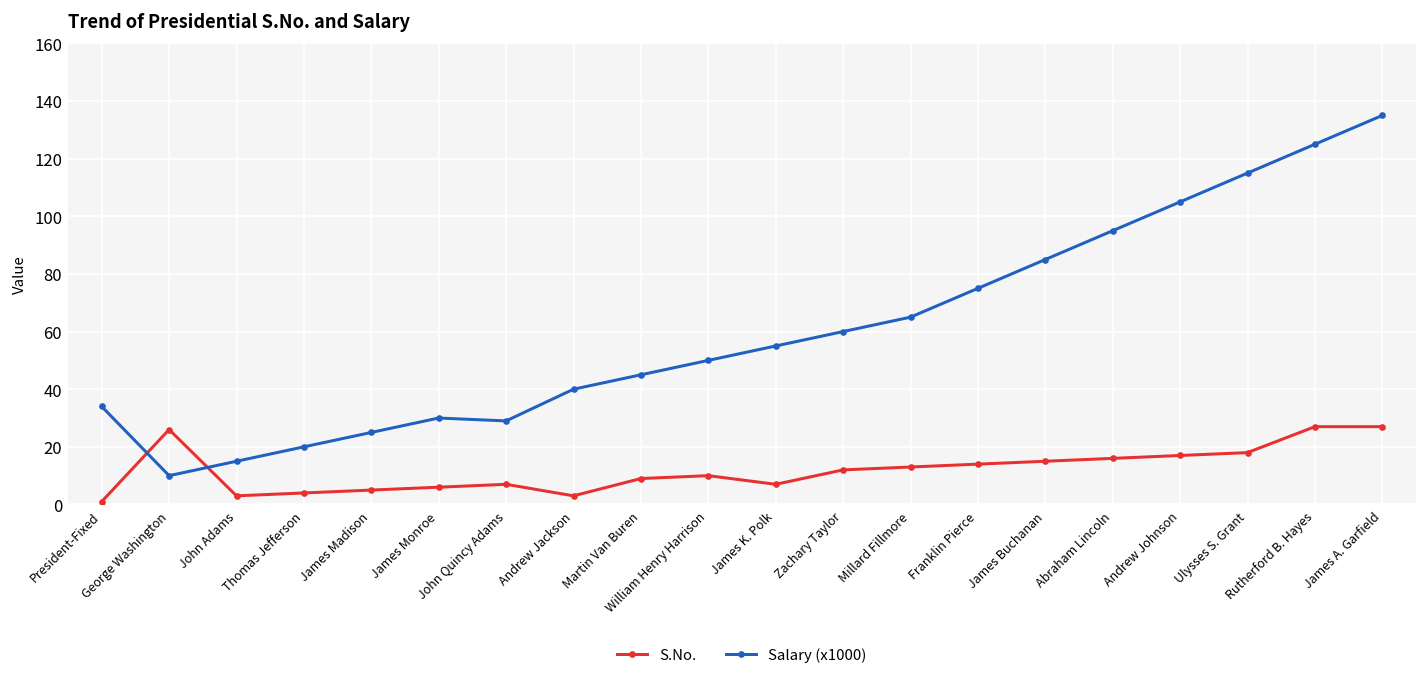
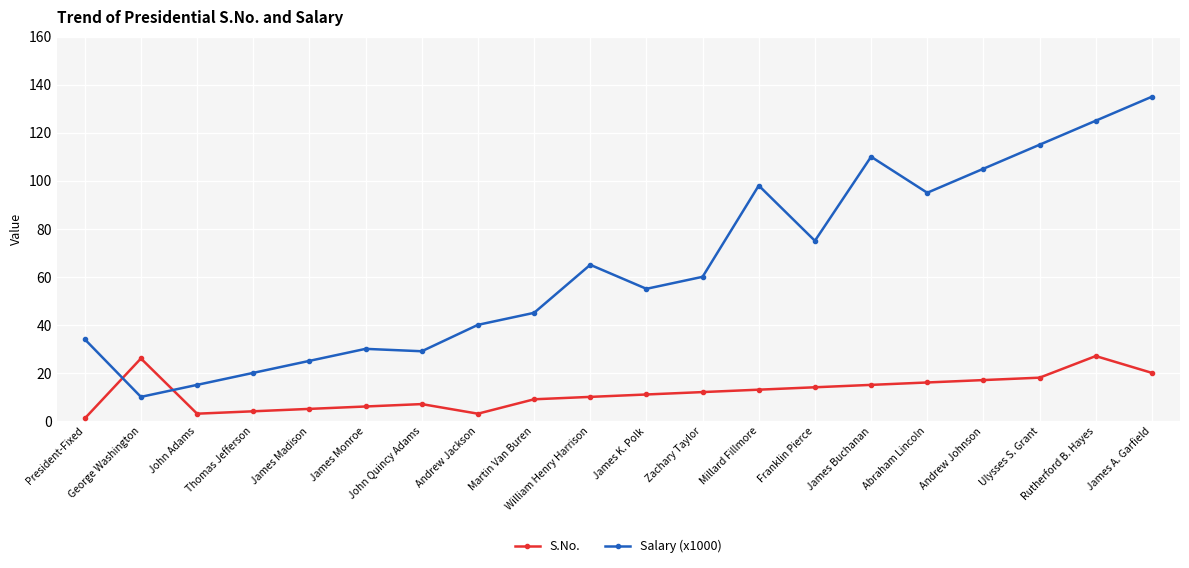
Salary (x1000), William Henry Harrison: 50 -> 65
S.No., James K. Polk: 7 -> 11
Salary (x1000), Millard Fillmore: 65 -> 98
Salary (x1000), James Buchanan: 85 -> 110
S.No., James A. Garfield: 27 -> 20
